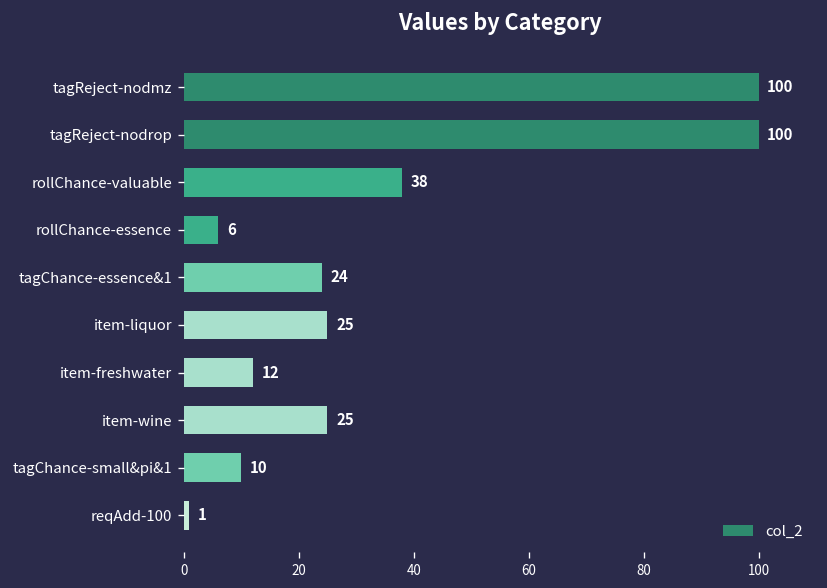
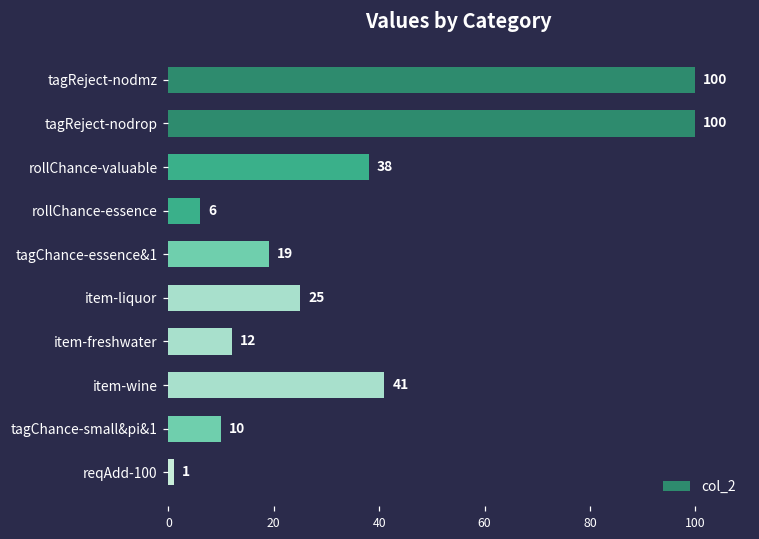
tagChance-essence&1: 24 -> 19
item-wine: 25 -> 41
